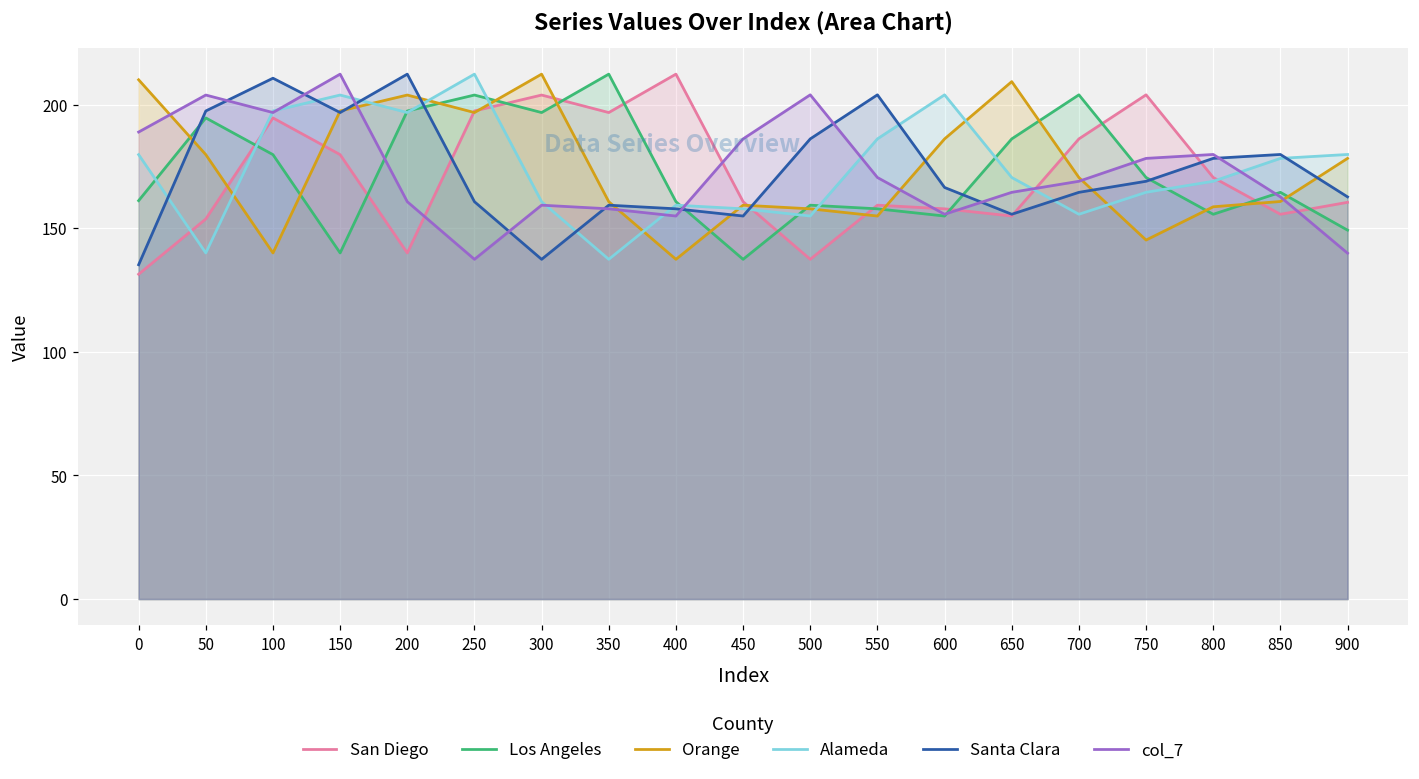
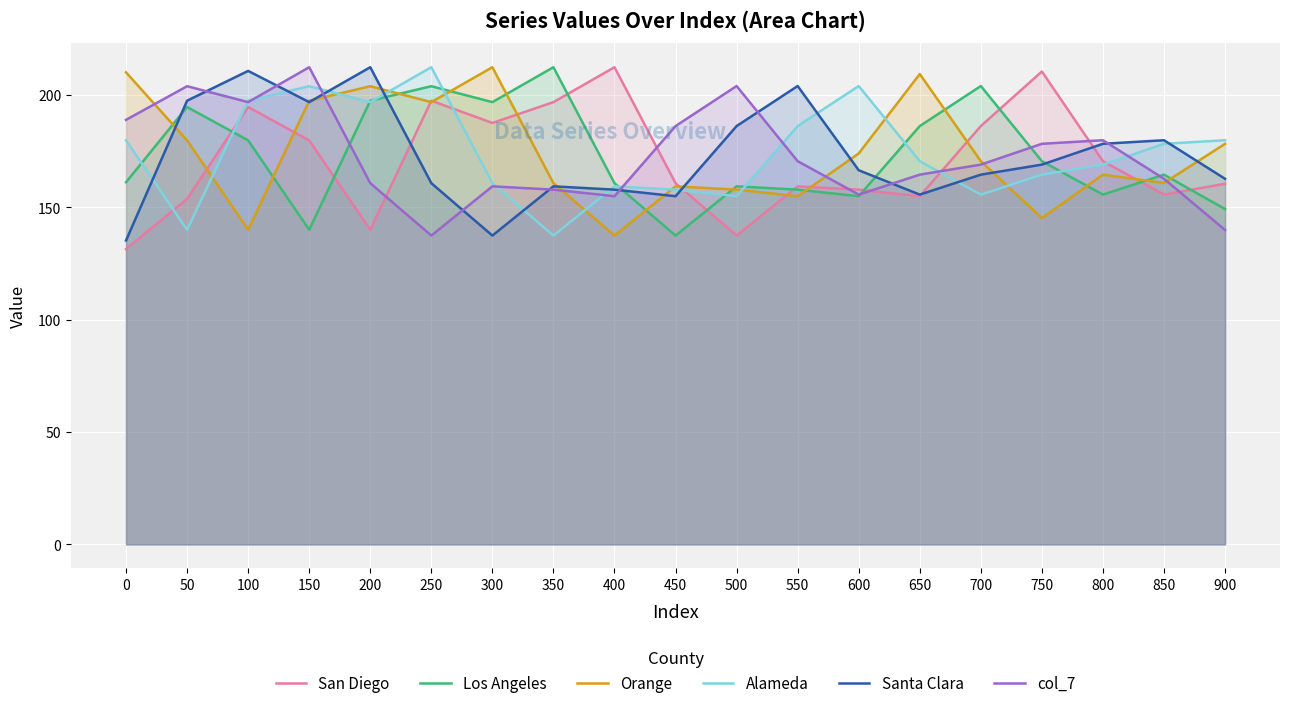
San Diego, 300: 204 -> 188
Orange, 600: 186 -> 174
San Diego, 750: 204 -> 210
Orange, 800: 159 -> 165
